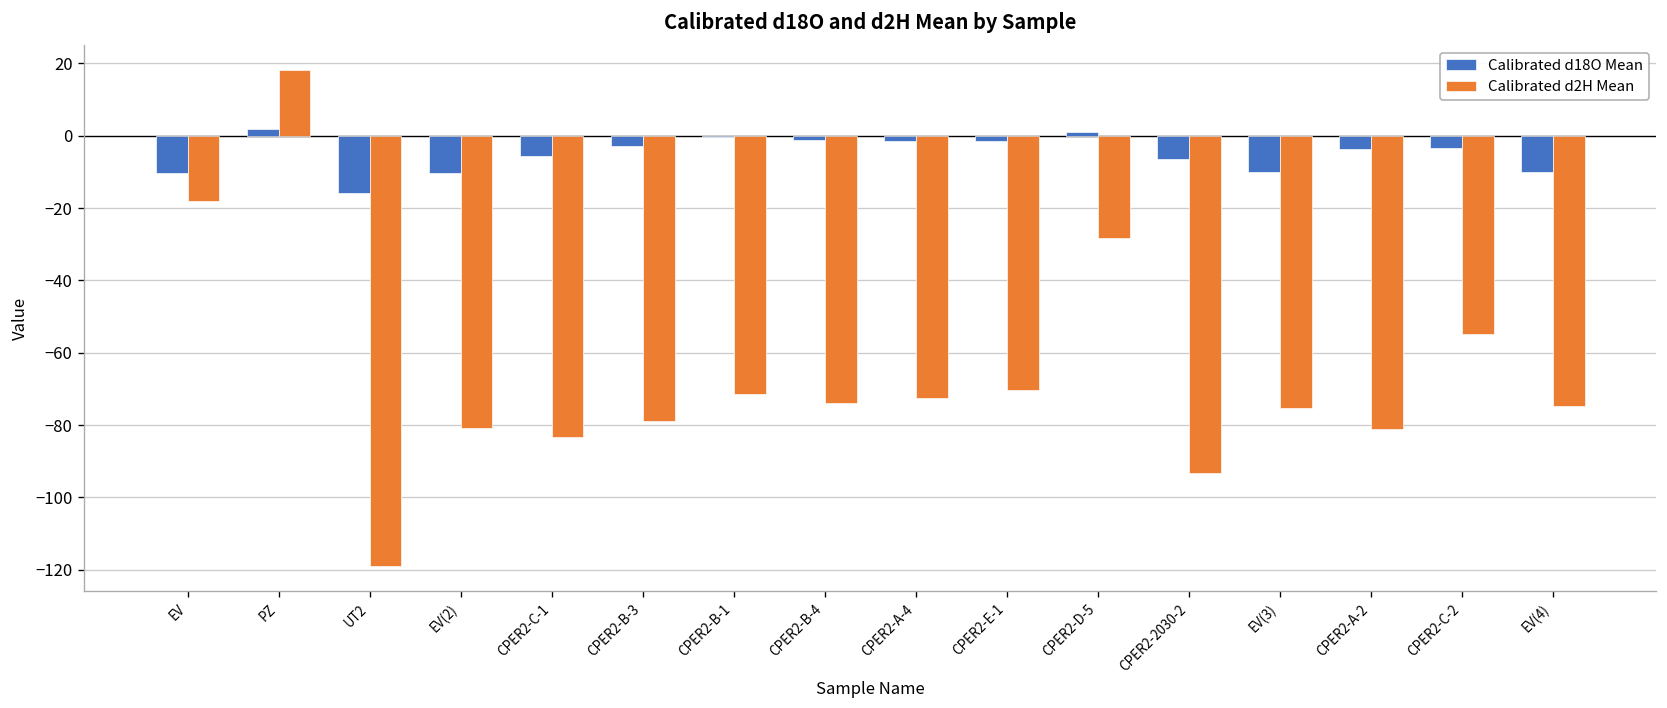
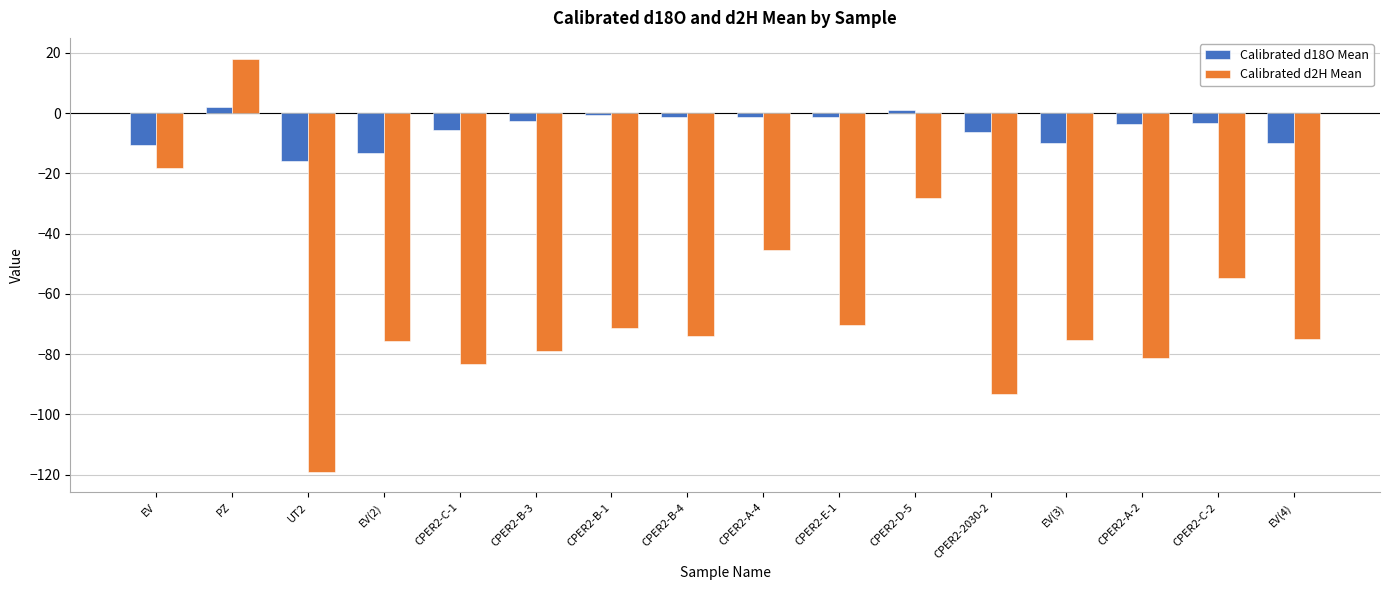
Calibrated d18O Mean, EV(2): -10 -> -13
Calibrated d2H Mean, EV(2): -81 -> -76
Calibrated d2H Mean, CPER2-A-4: -73 -> -45
